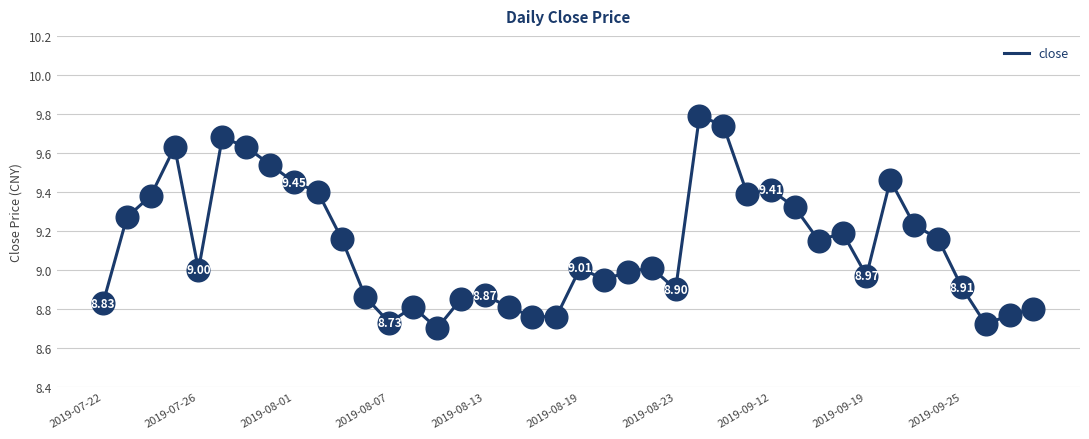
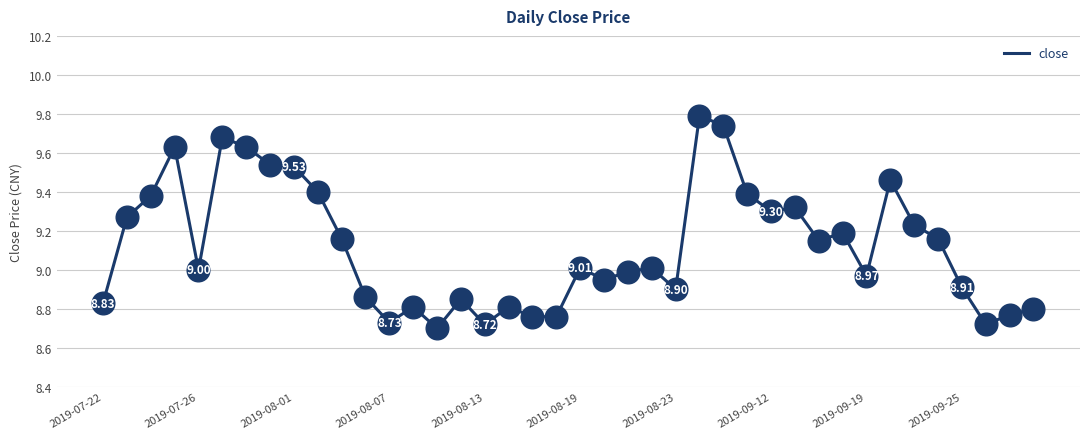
2019-08-01: 9.45 -> 9.53
2019-08-13: 8.87 -> 8.72
2019-09-12: 9.41 -> 9.30
